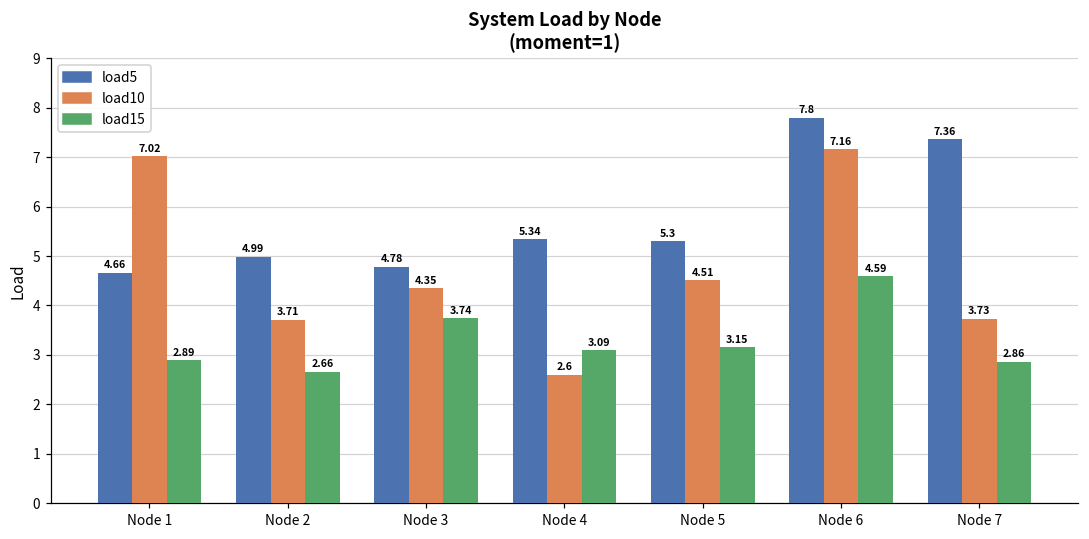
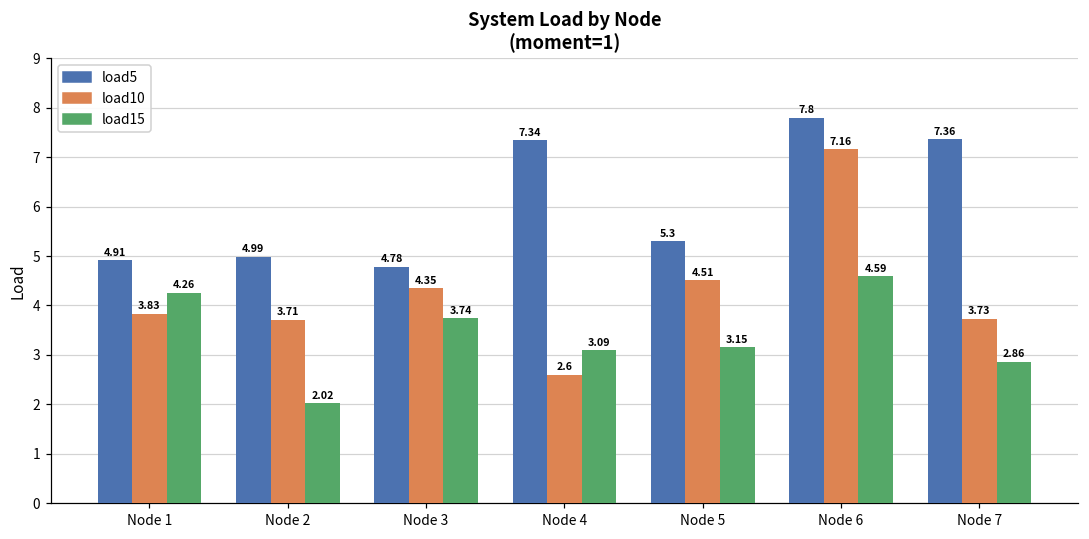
load5, Node 1: 4.66 -> 4.91
load10, Node 1: 7.02 -> 3.83
load15, Node 1: 2.89 -> 4.26
load15, Node 2: 2.66 -> 2.02
load5, Node 4: 5.34 -> 7.34
